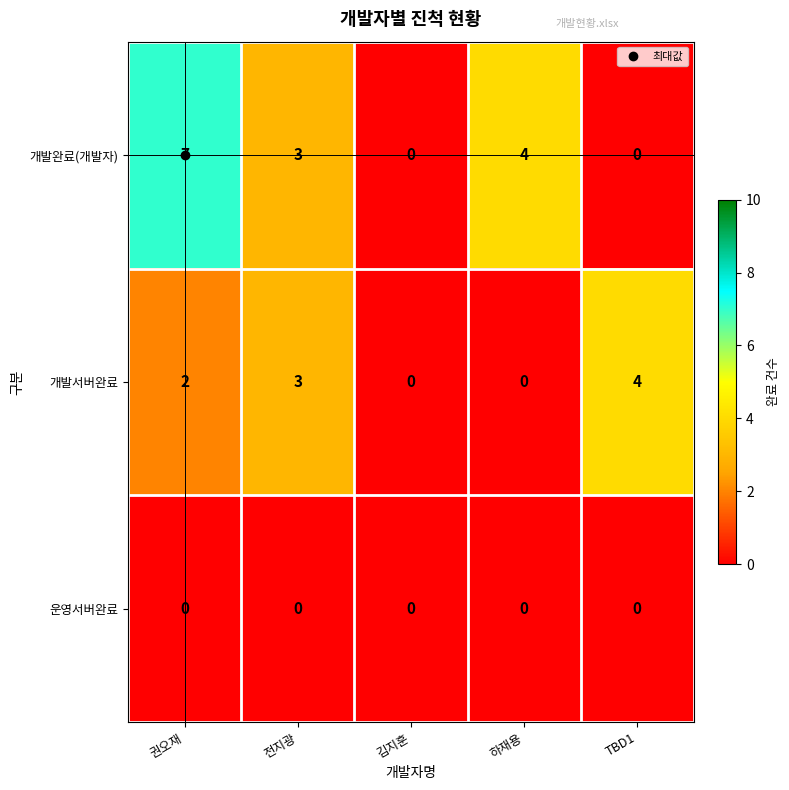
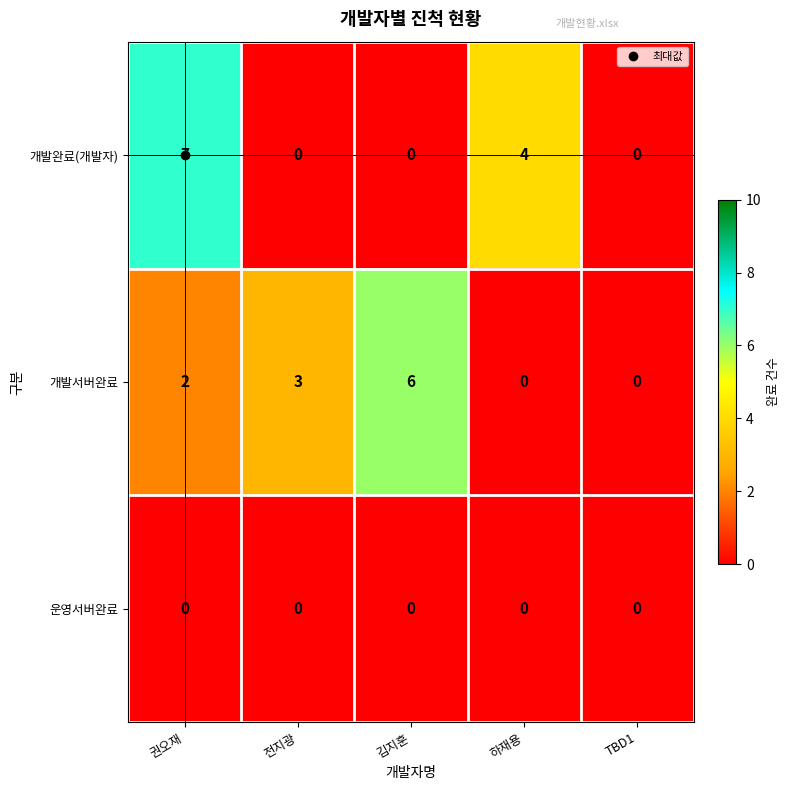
개발완료(개발자), 전지광: 3 -> 0
개발서버완료, 김지훈: 0 -> 6
개발서버완료, TBD1: 4 -> 0
